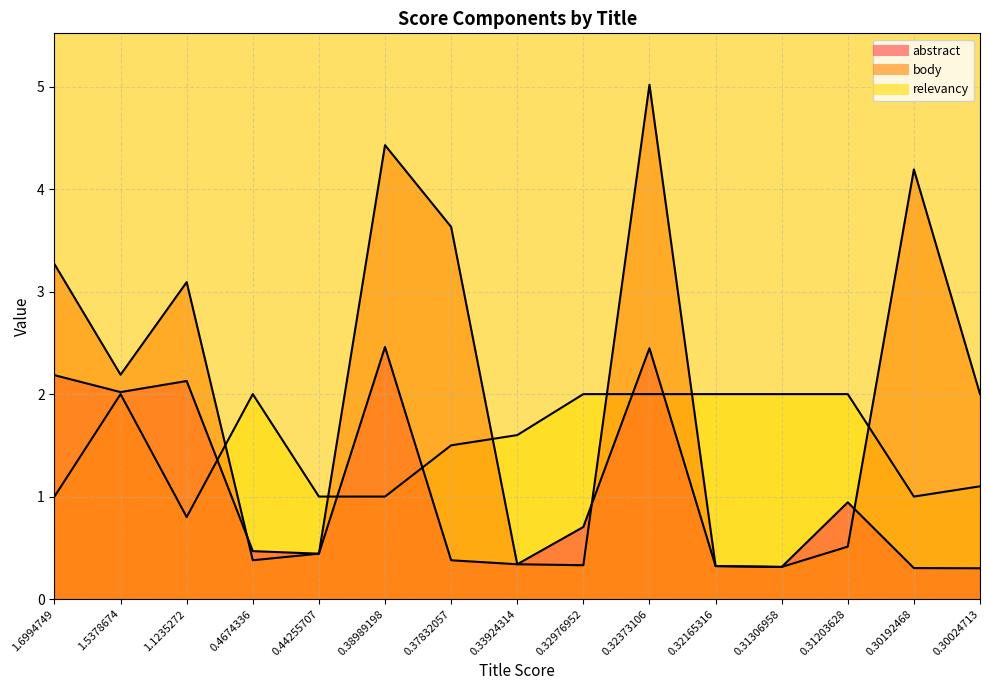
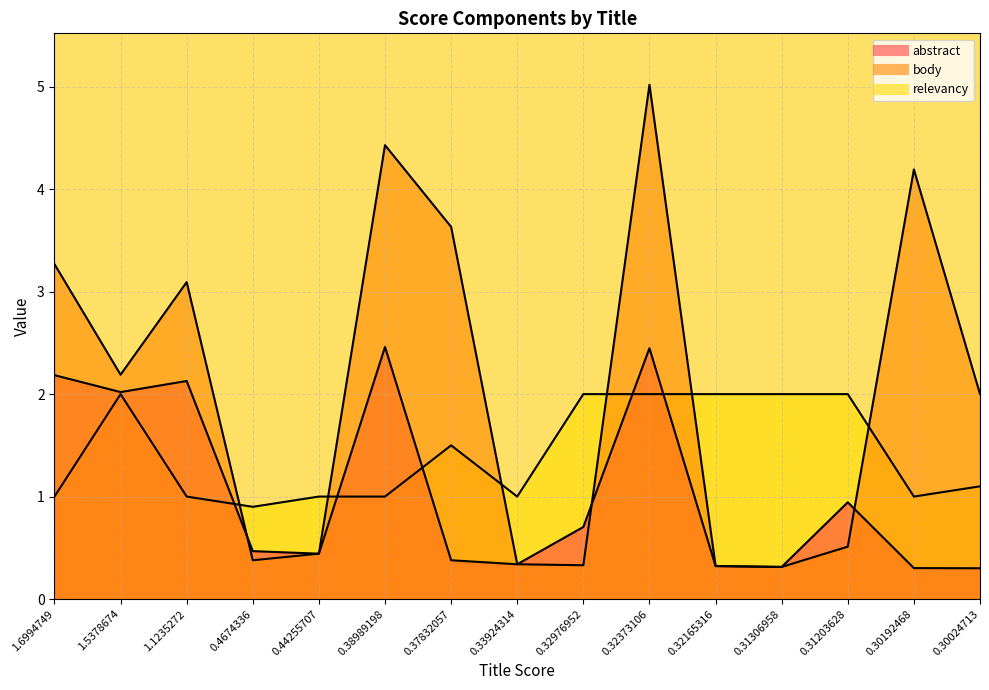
relevancy, 1.1235272: 0.8 -> 1.0
relevancy, 0.4674336: 2.0 -> 0.9
relevancy, 0.33924314: 1.6 -> 1.0
